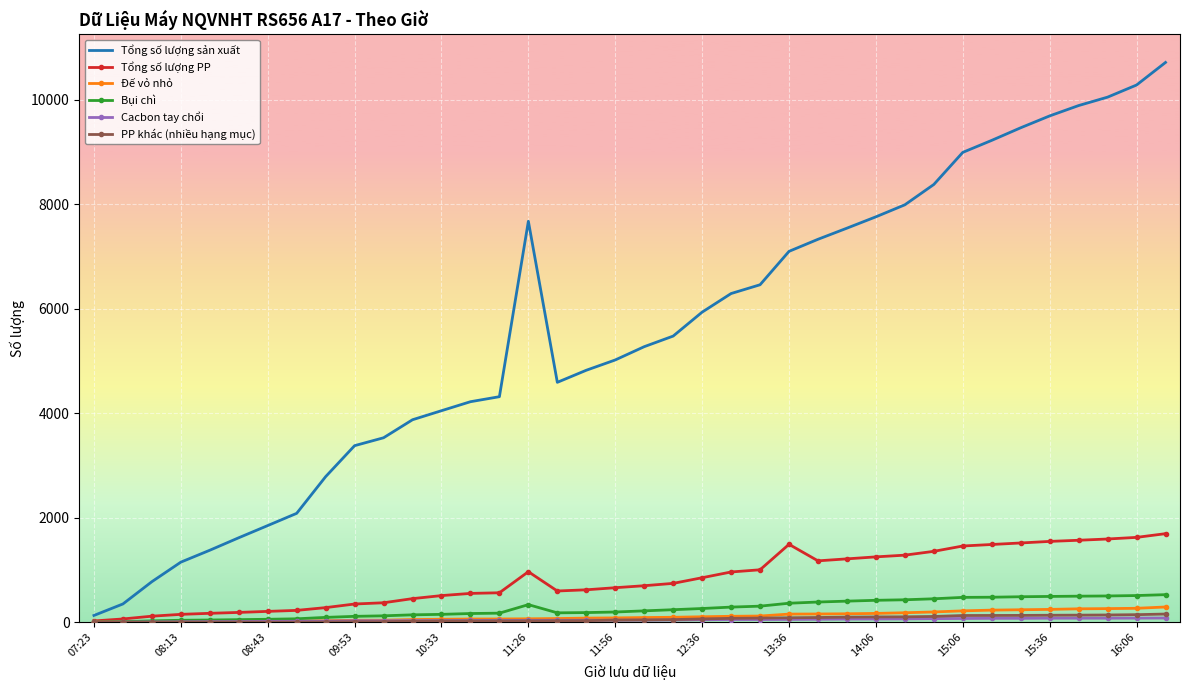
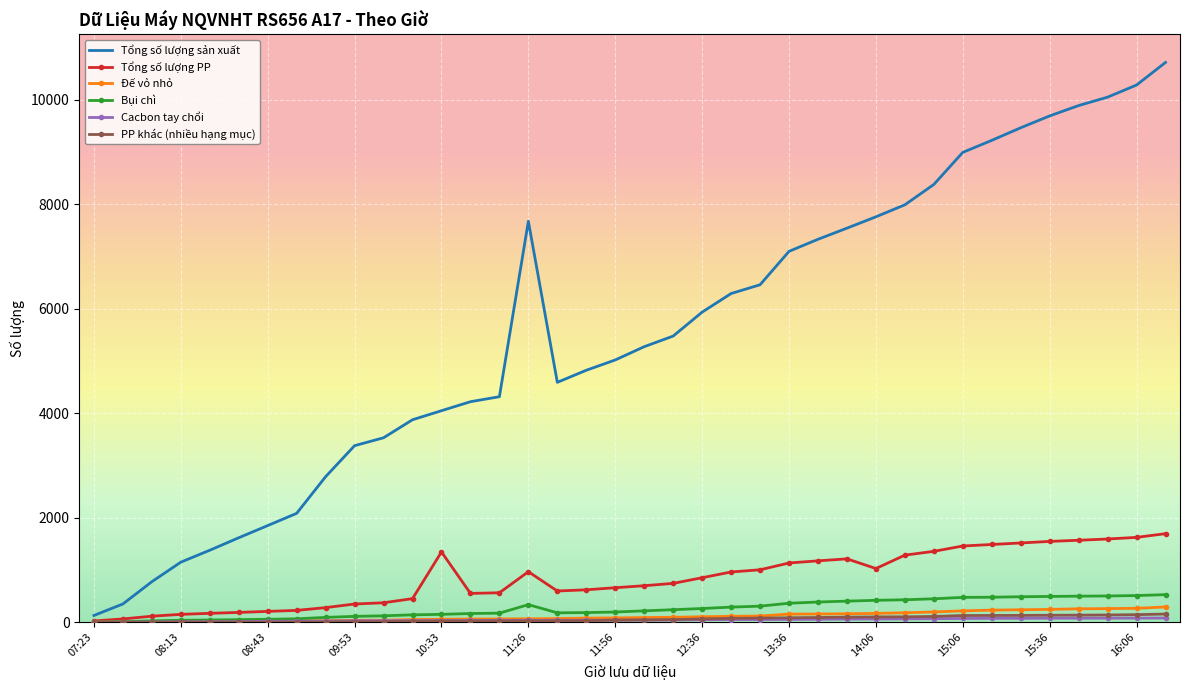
Tổng số lượng PP, 10:33: 500 -> 1300
Tổng số lượng PP, 13:36: 1500 -> 1100
Tổng số lượng PP, 14:06: 1300 -> 1000
